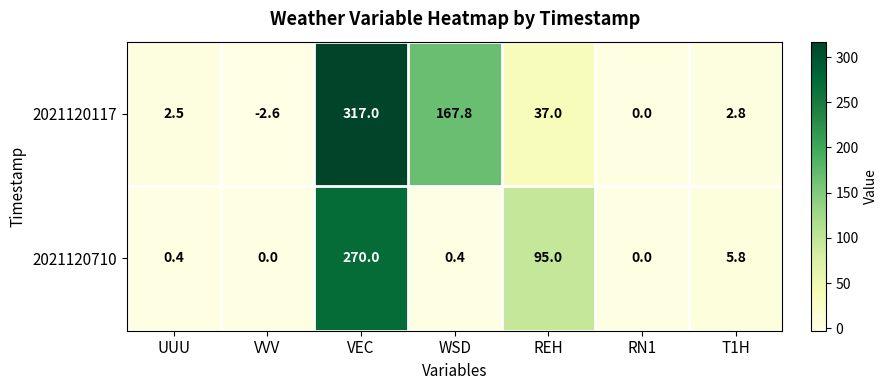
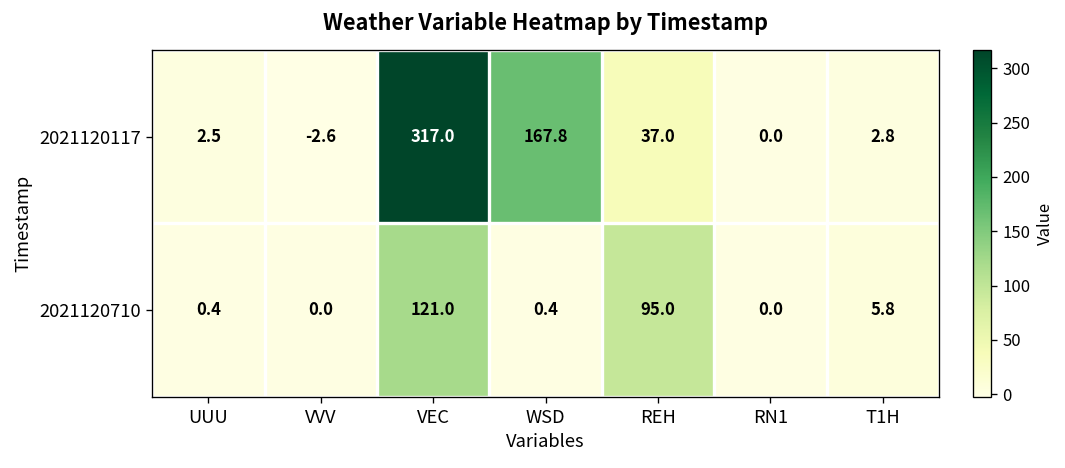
2021120710, VEC: 270.0 -> 121.0
